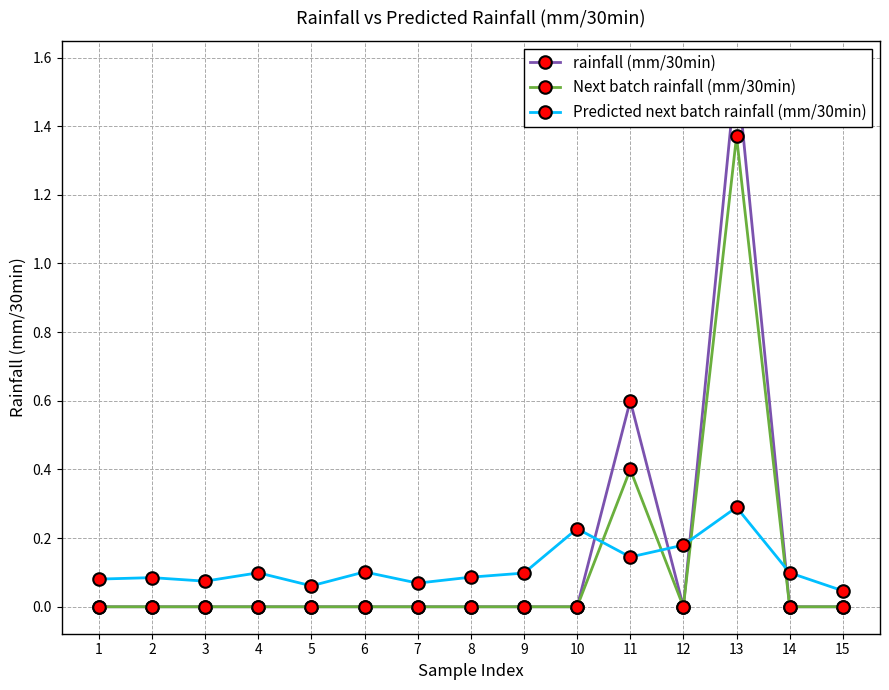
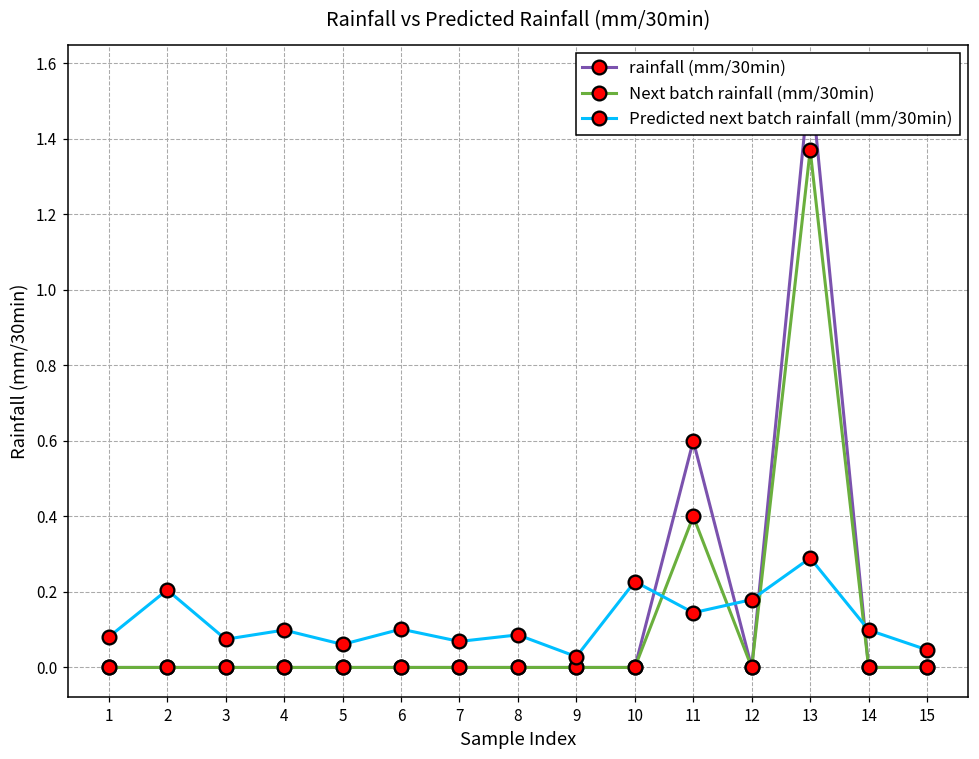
Predicted next batch rainfall (mm/30min), 2: 0.08 -> 0.21
Predicted next batch rainfall (mm/30min), 9: 0.10 -> 0.03
